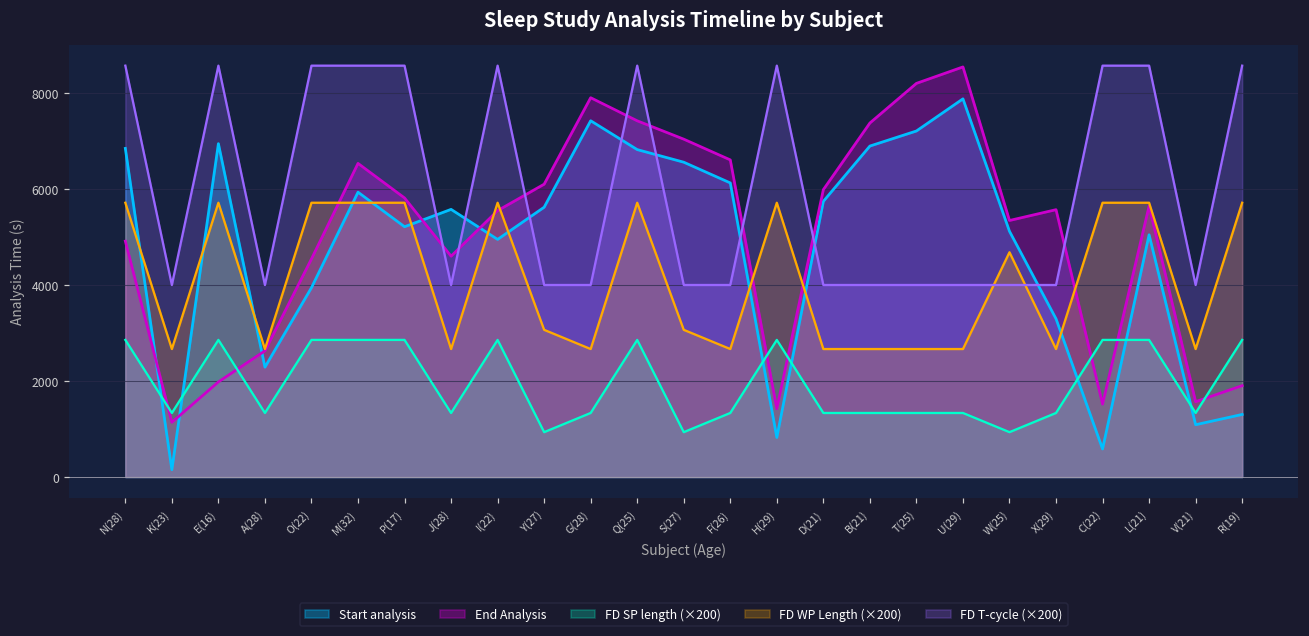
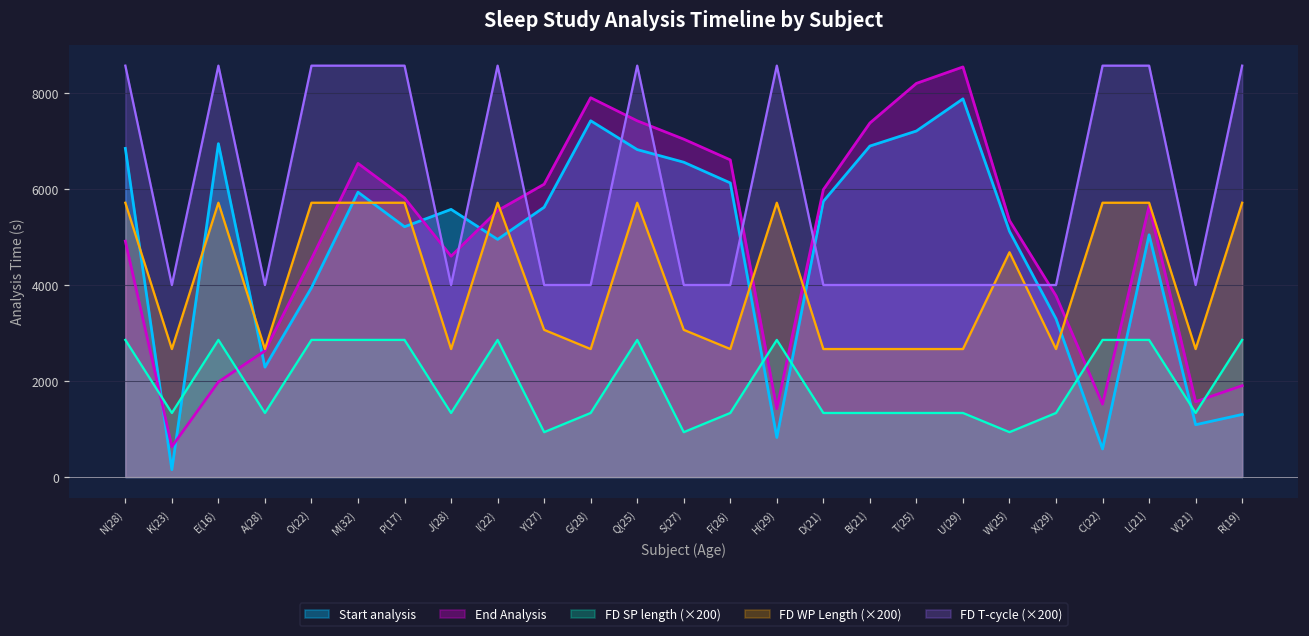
End Analysis, K(23): 1100 -> 600
End Analysis, X(29): 5600 -> 3800
